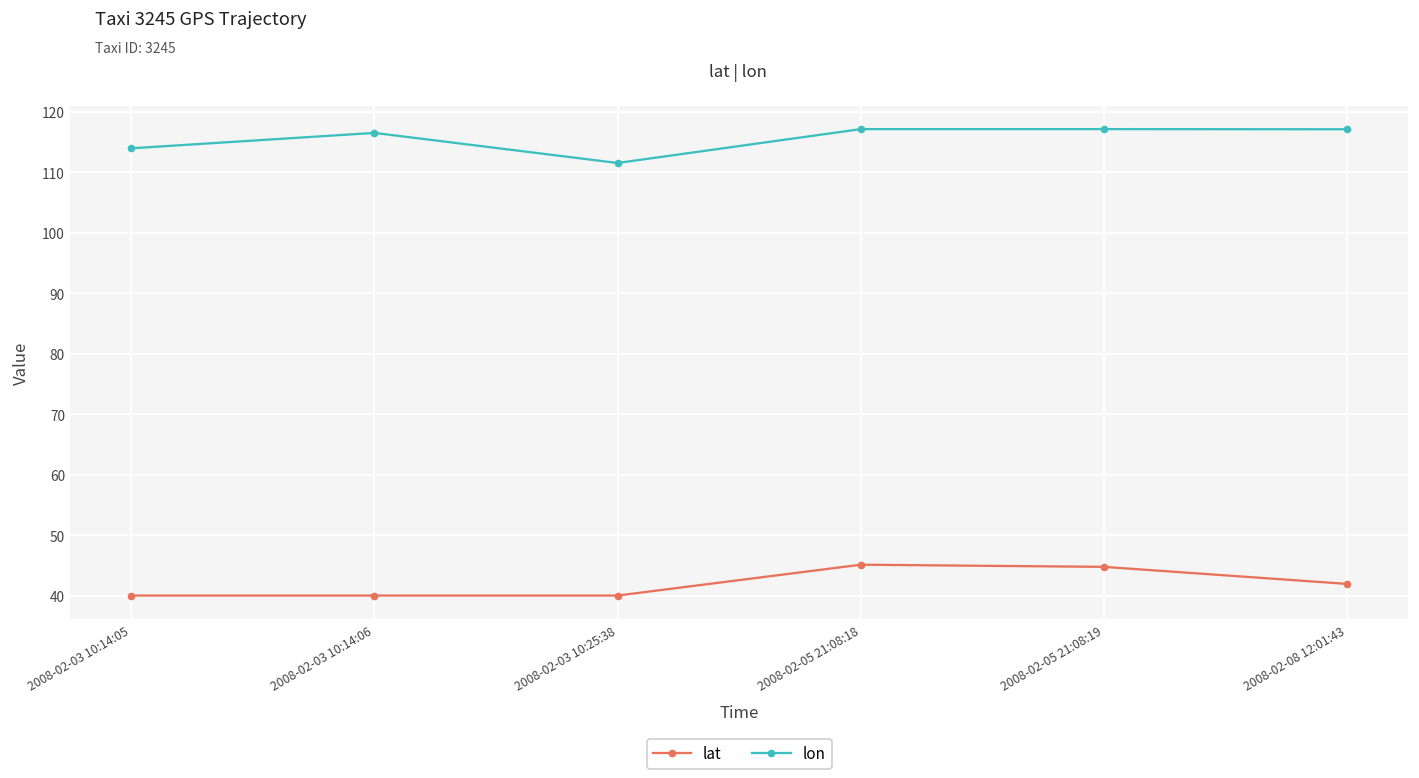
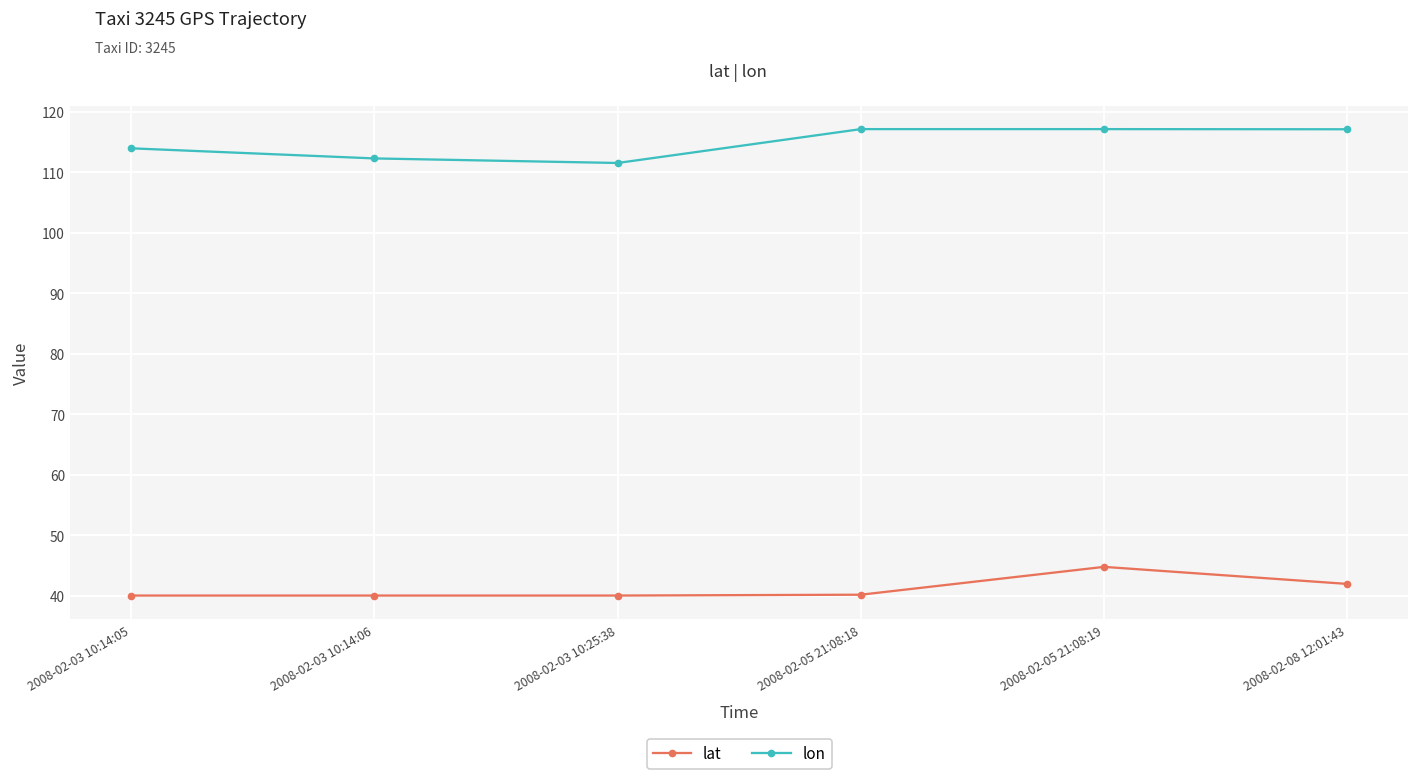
lon, 2008-02-03 10:14:06: 117 -> 112
lat, 2008-02-05 21:08:18: 45 -> 40
